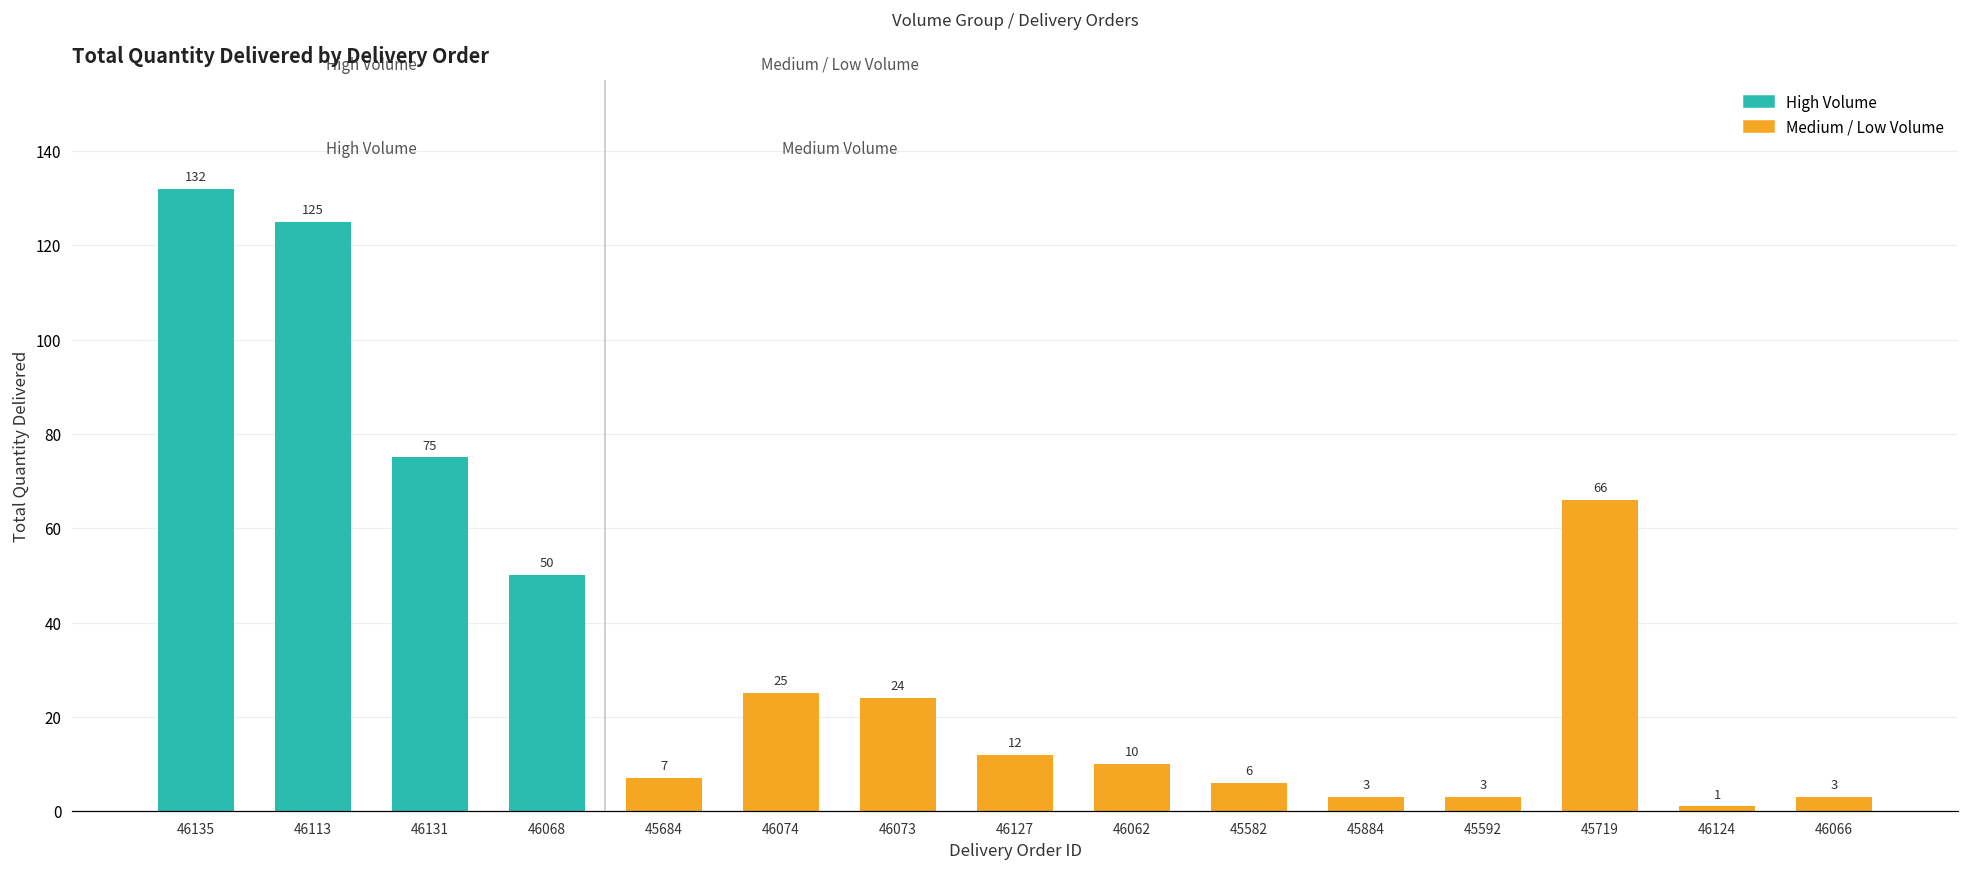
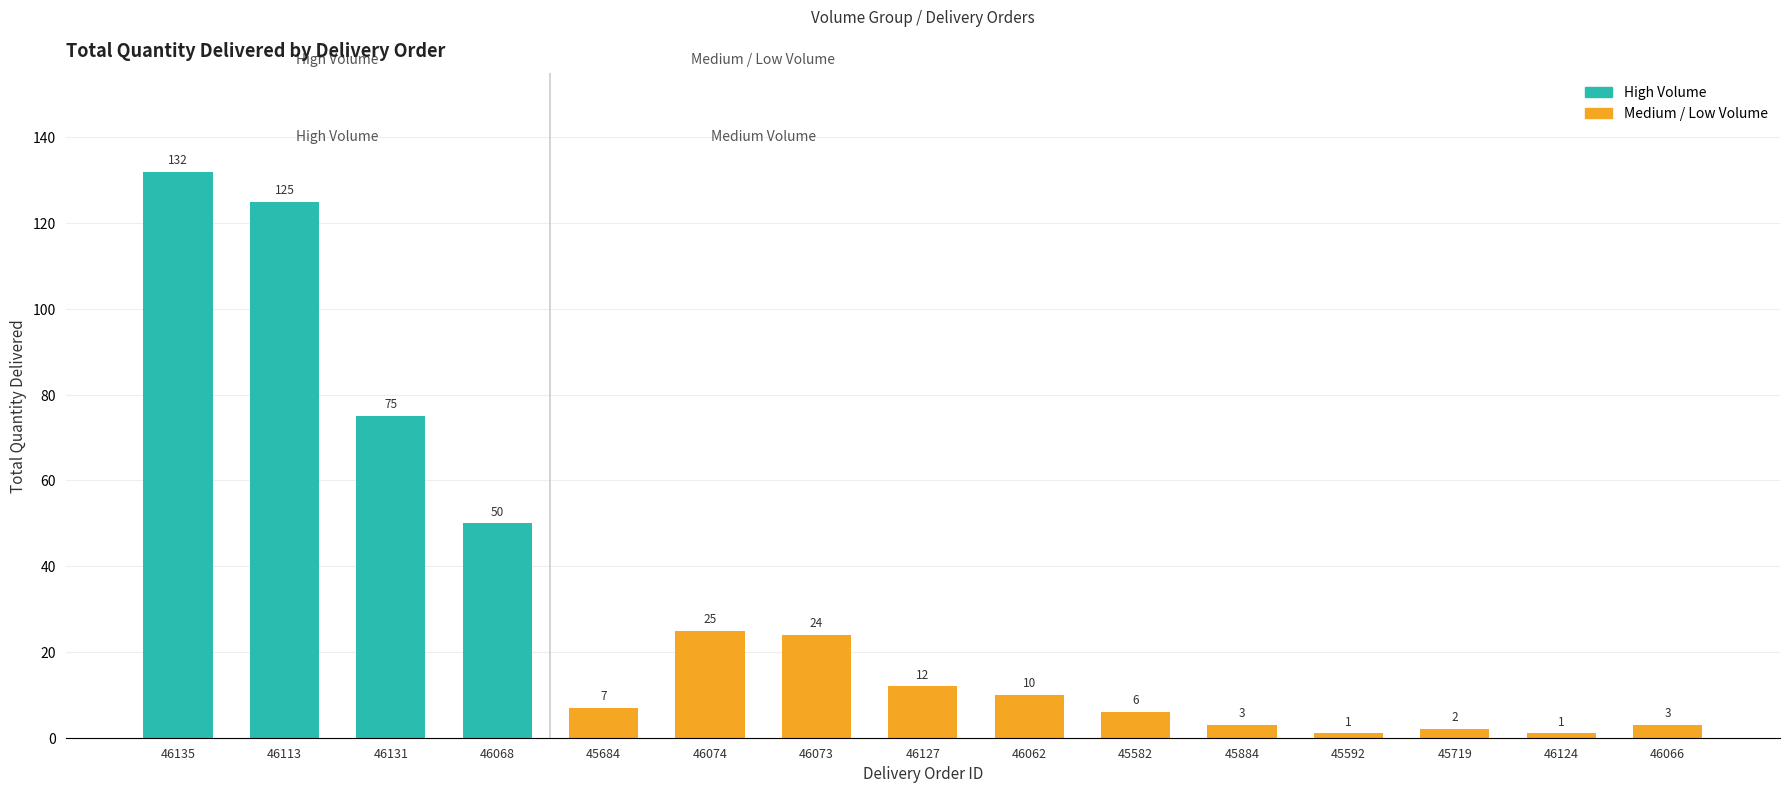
45592: 3 -> 1
45719: 66 -> 2
